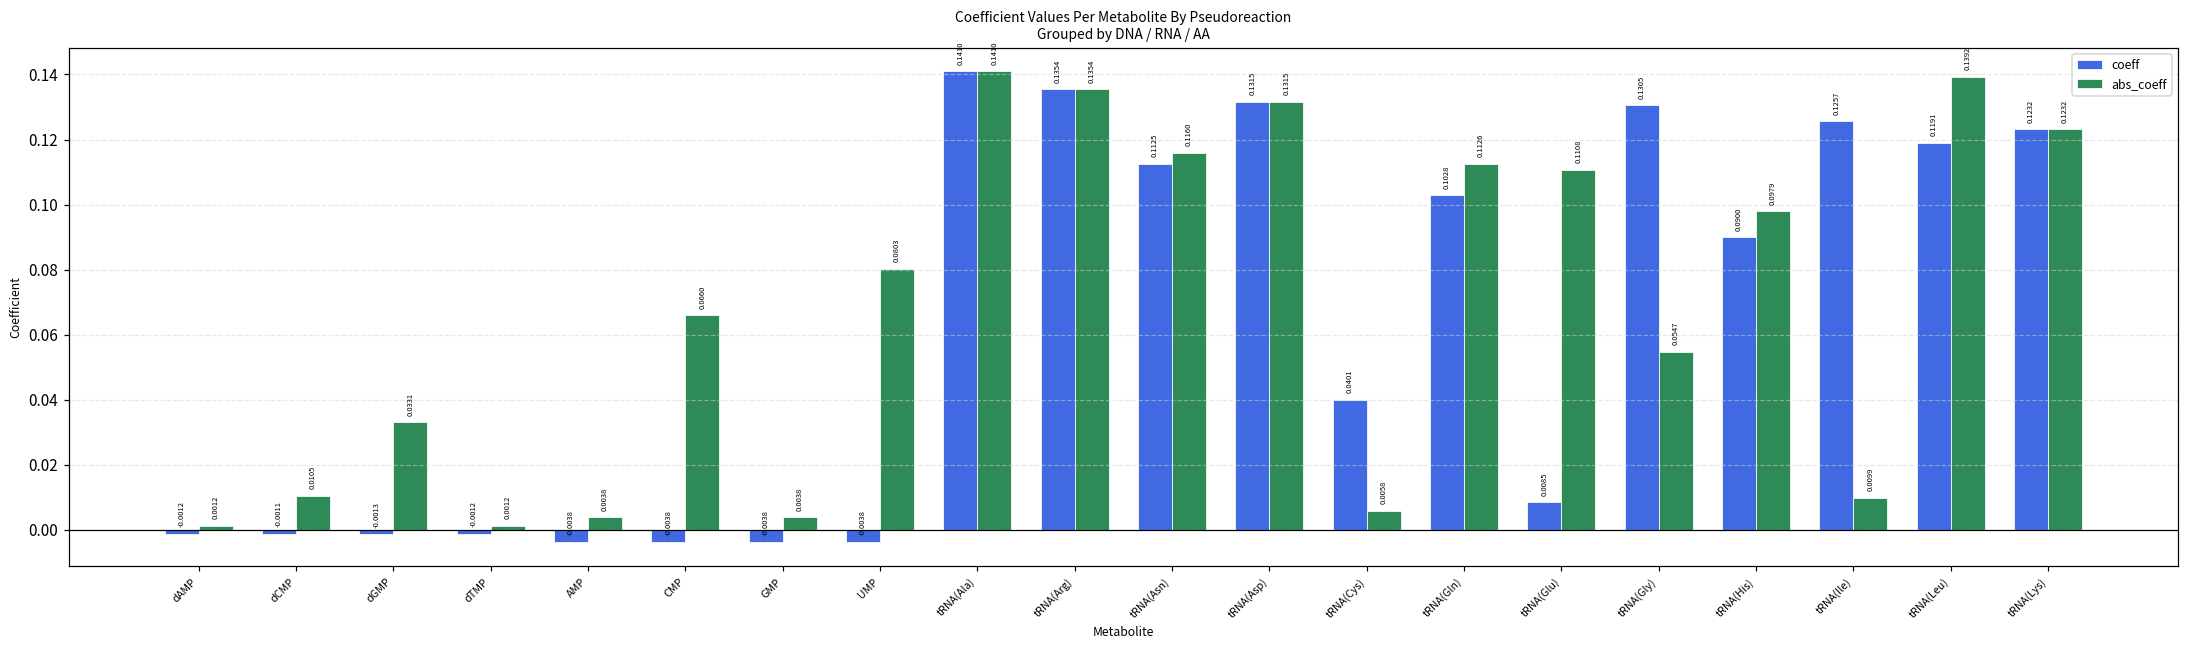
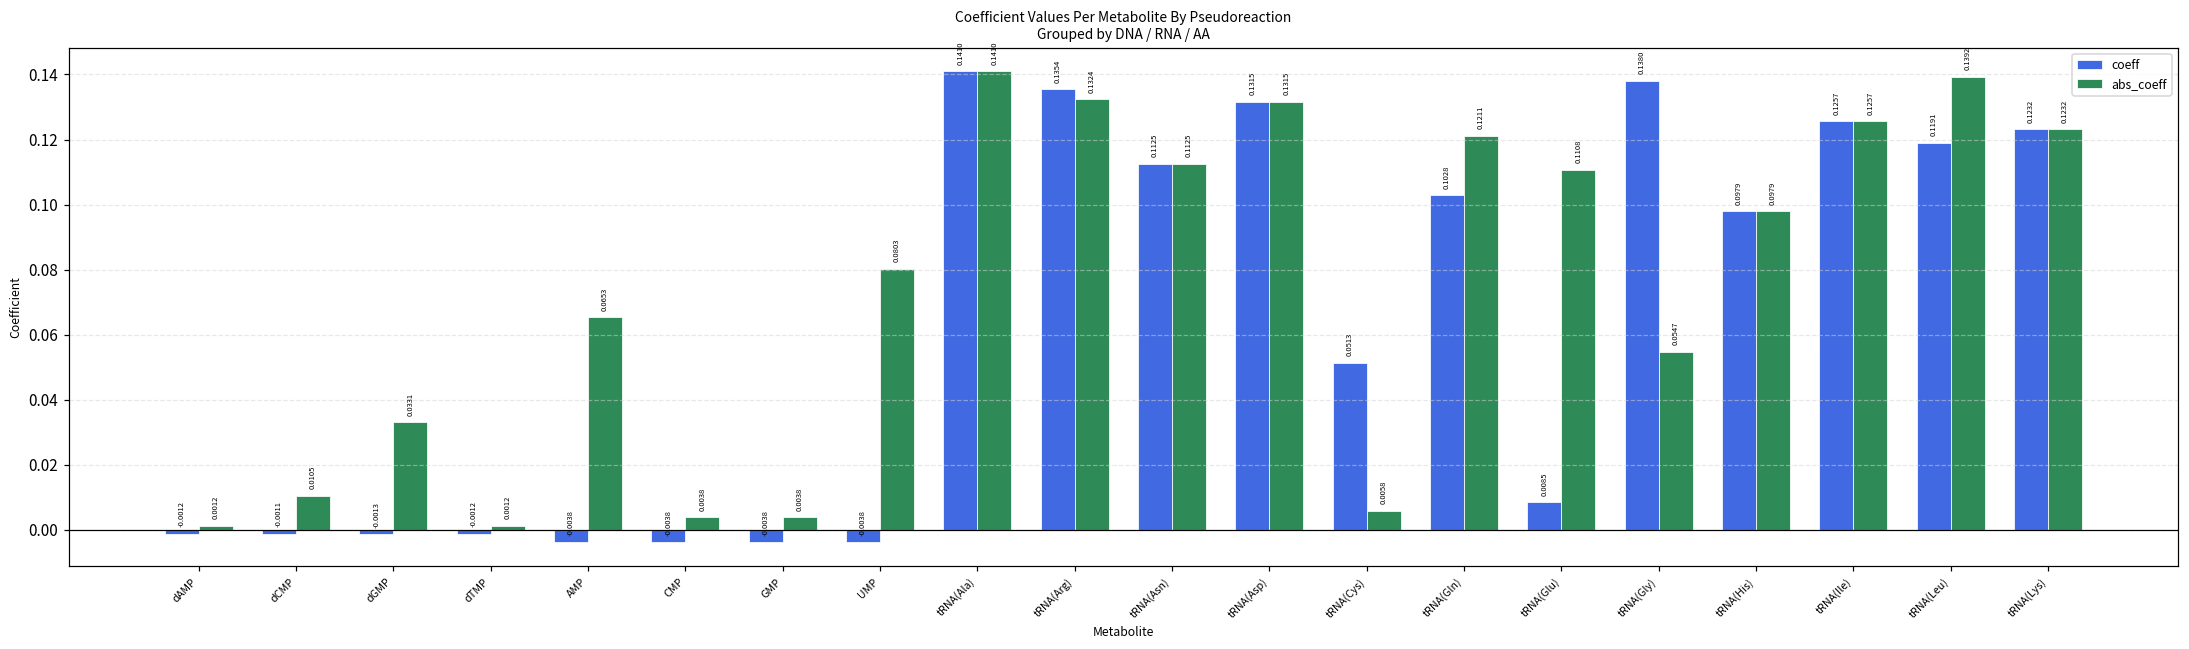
abs_coeff, AMP: 0.0038 -> 0.0653
abs_coeff, CMP: 0.0660 -> 0.0038
abs_coeff, tRNA(Arg): 0.1354 -> 0.1324
abs_coeff, tRNA(Asn): 0.1160 -> 0.1125
coeff, tRNA(Cys): 0.0401 -> 0.0513
abs_coeff, tRNA(Gln): 0.1126 -> 0.1211
coeff, tRNA(Gly): 0.1305 -> 0.1380
coeff, tRNA(His): 0.0900 -> 0.0979
abs_coeff, tRNA(Ile): 0.0099 -> 0.1257
